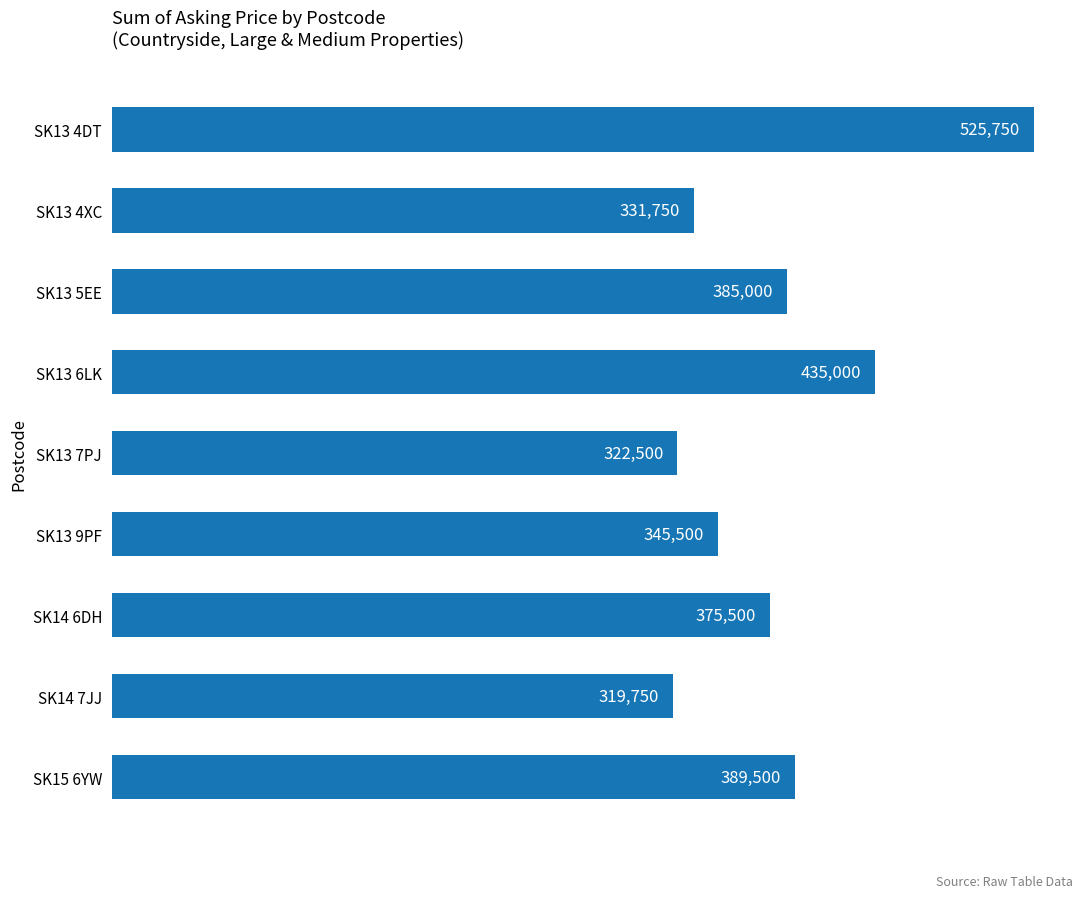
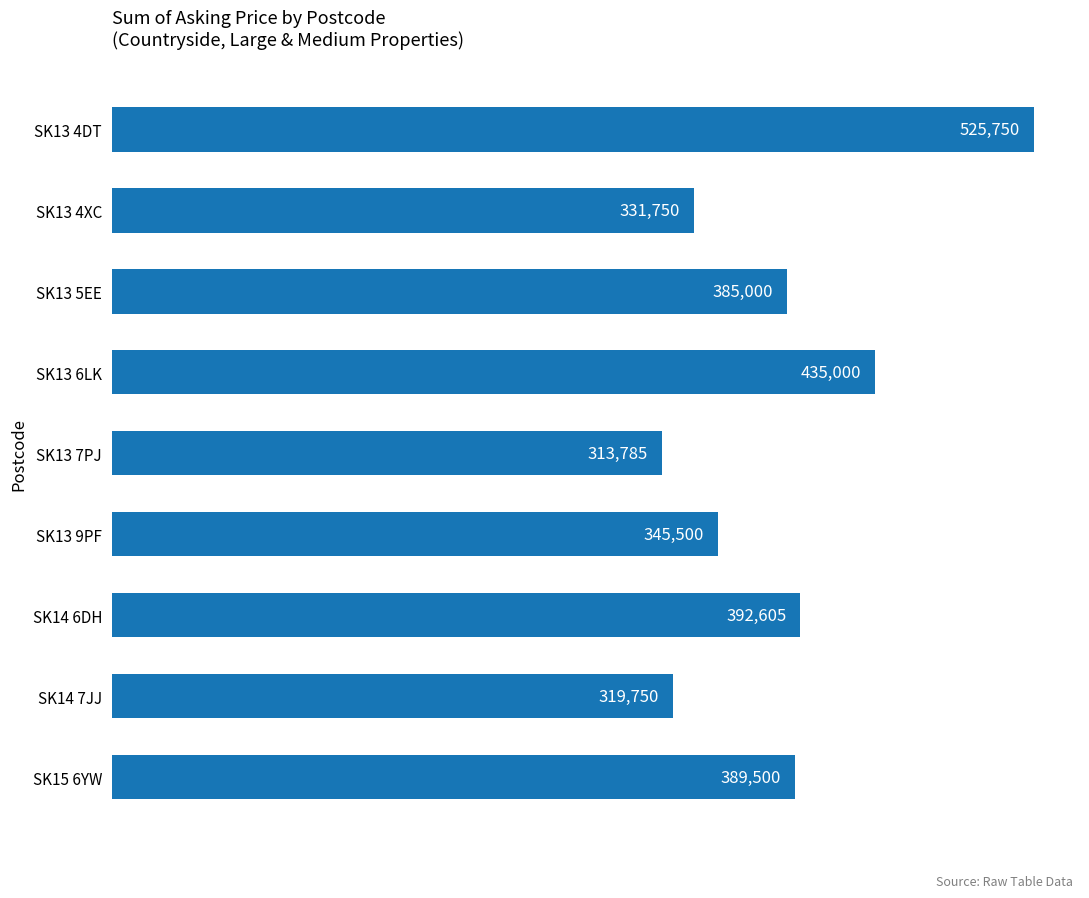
SK13 7PJ: 322,500 -> 313,785
SK14 6DH: 375,500 -> 392,605
